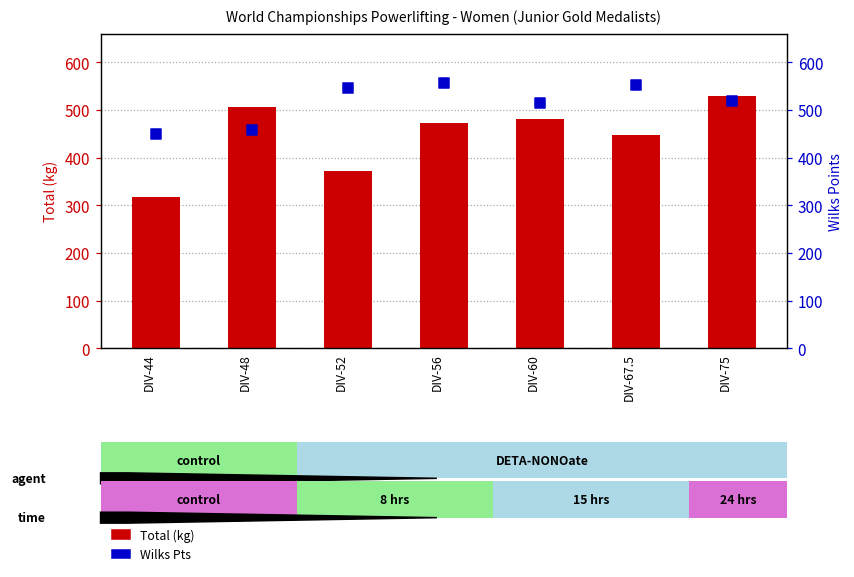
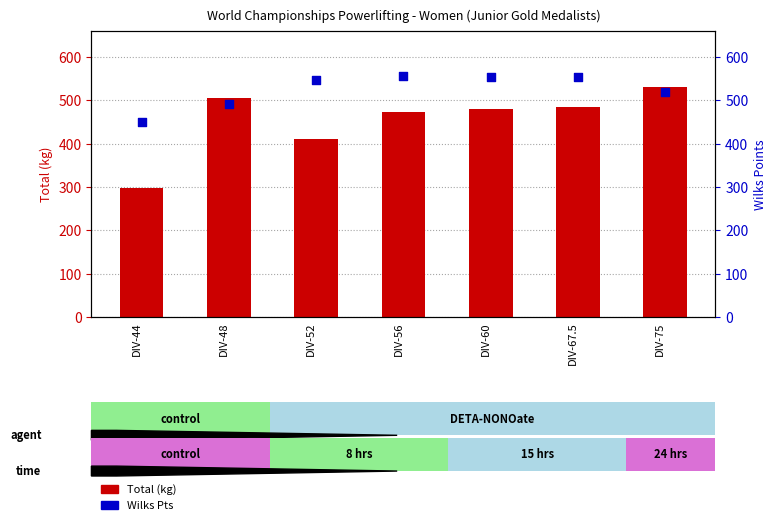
World Championships Powerlifting - Women (Junior Gold Medalists), Total (kg), DIV-44: 320 -> 300
World Championships Powerlifting - Women (Junior Gold Medalists), Total (kg), DIV-52: 370 -> 410
World Championships Powerlifting - Women (Junior Gold Medalists), Total (kg), DIV-67.5: 450 -> 490
World Championships Powerlifting - Women (Junior Gold Medalists), Wilks Pts, DIV-48: 460 -> 490
World Championships Powerlifting - Women (Junior Gold Medalists), Wilks Pts, DIV-60: 510 -> 550
